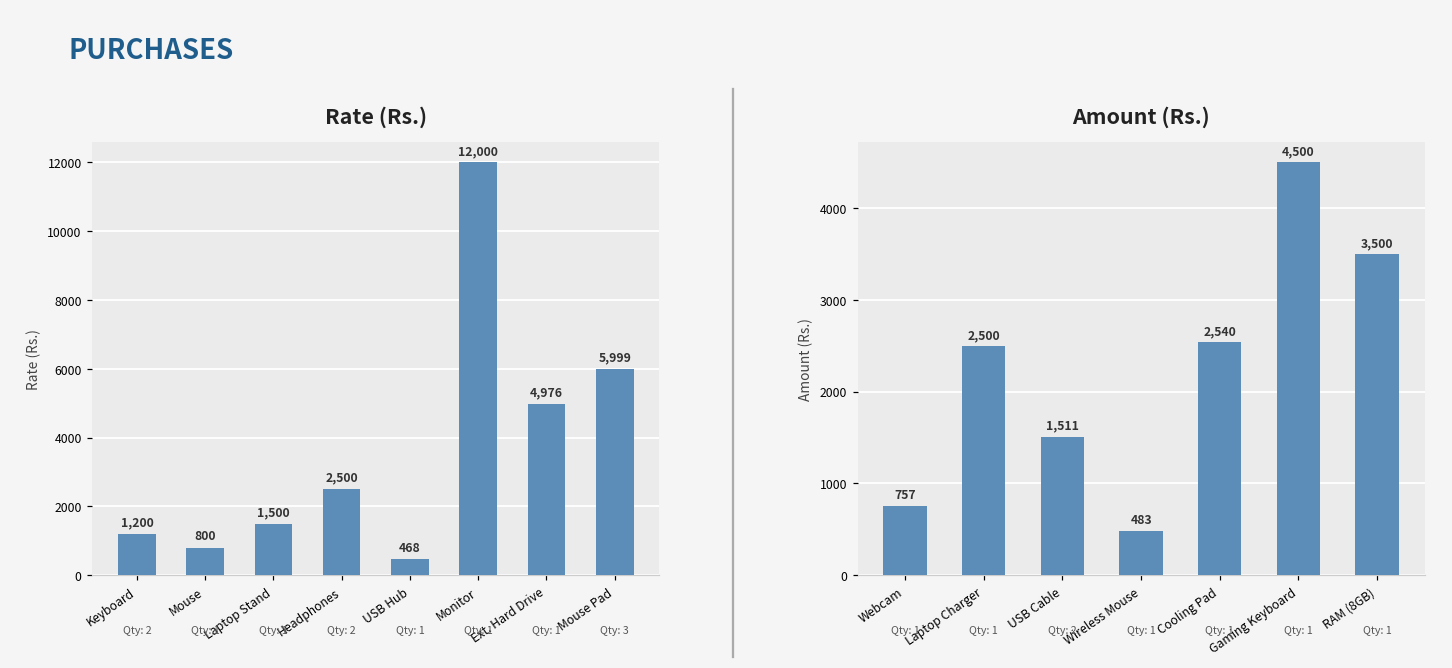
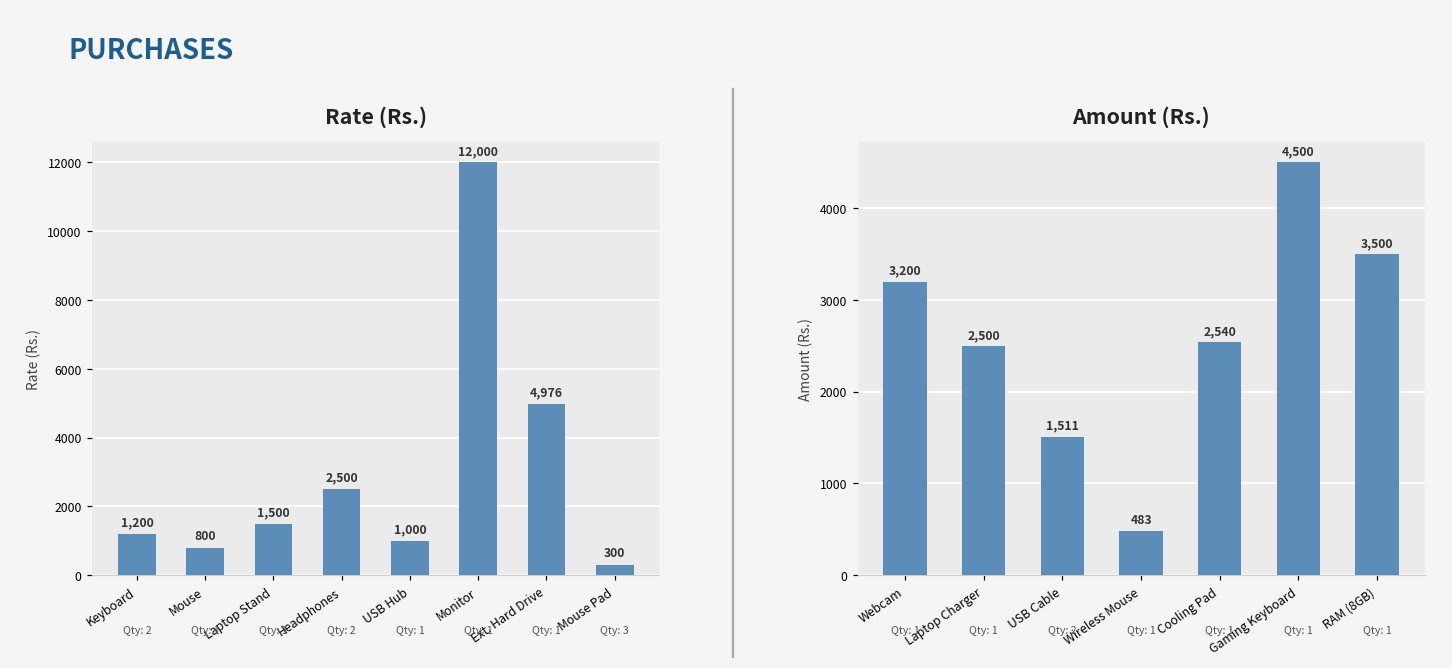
Rate (Rs.), USB Hub: 468 -> 1,000
Rate (Rs.), Mouse Pad: 5,999 -> 300
Amount (Rs.), Webcam: 757 -> 3,200
